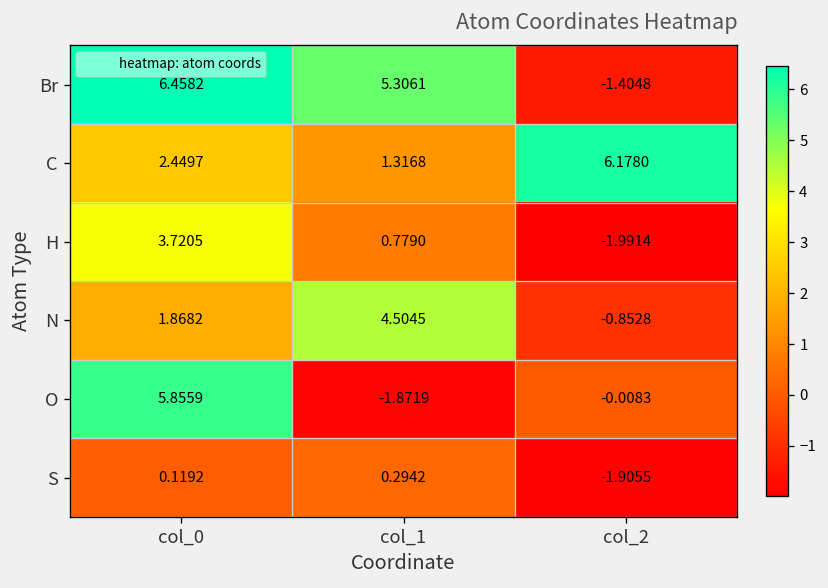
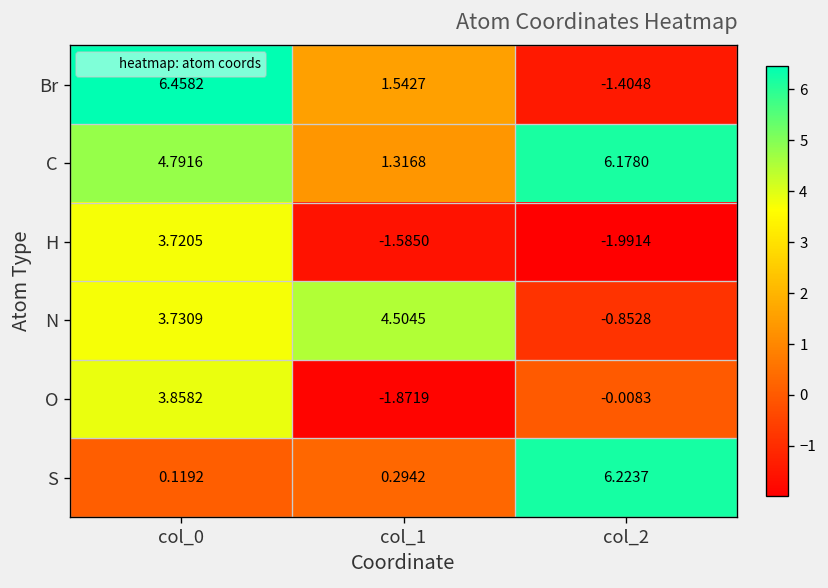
Br, col_1: 5.3061 -> 1.5427
C, col_0: 2.4497 -> 4.7916
H, col_1: 0.7790 -> -1.5850
N, col_0: 1.8682 -> 3.7309
O, col_0: 5.8559 -> 3.8582
S, col_2: -1.9055 -> 6.2237
